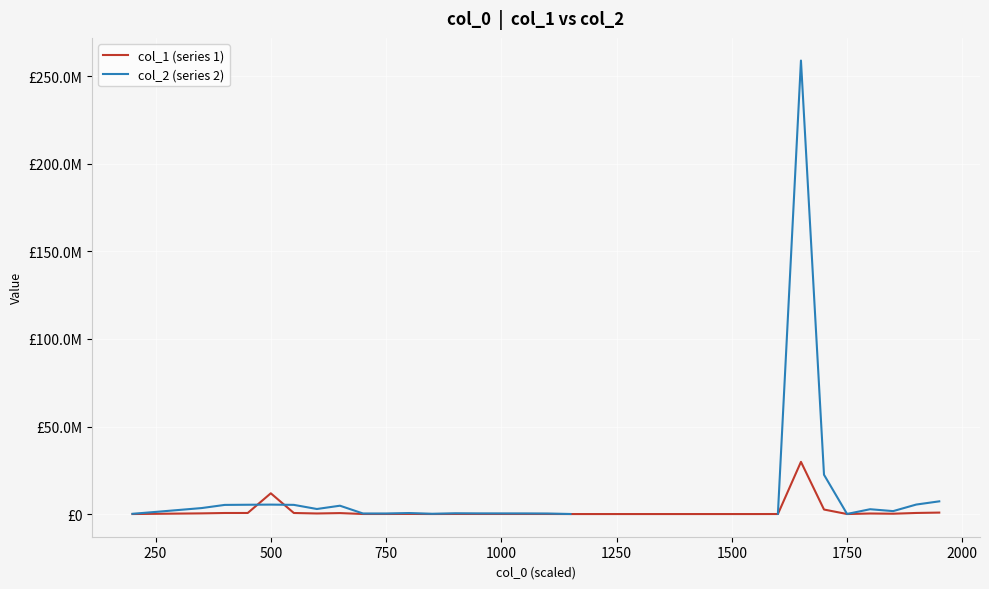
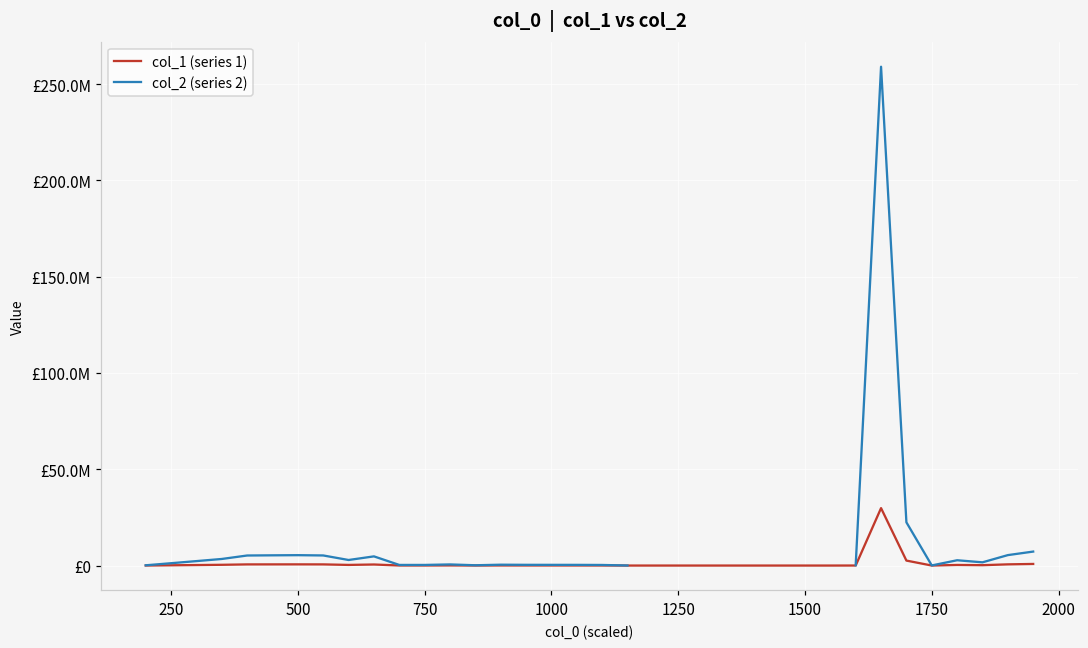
col_1 (series 1), 500: £12000000 -> £1000000
